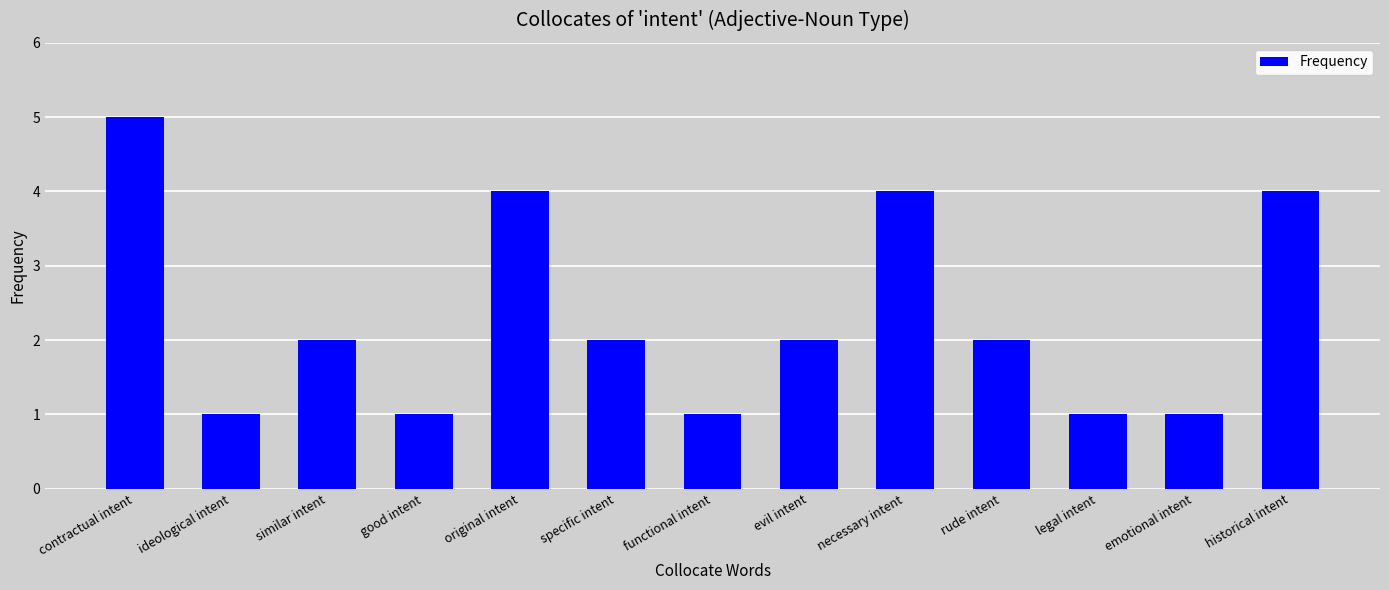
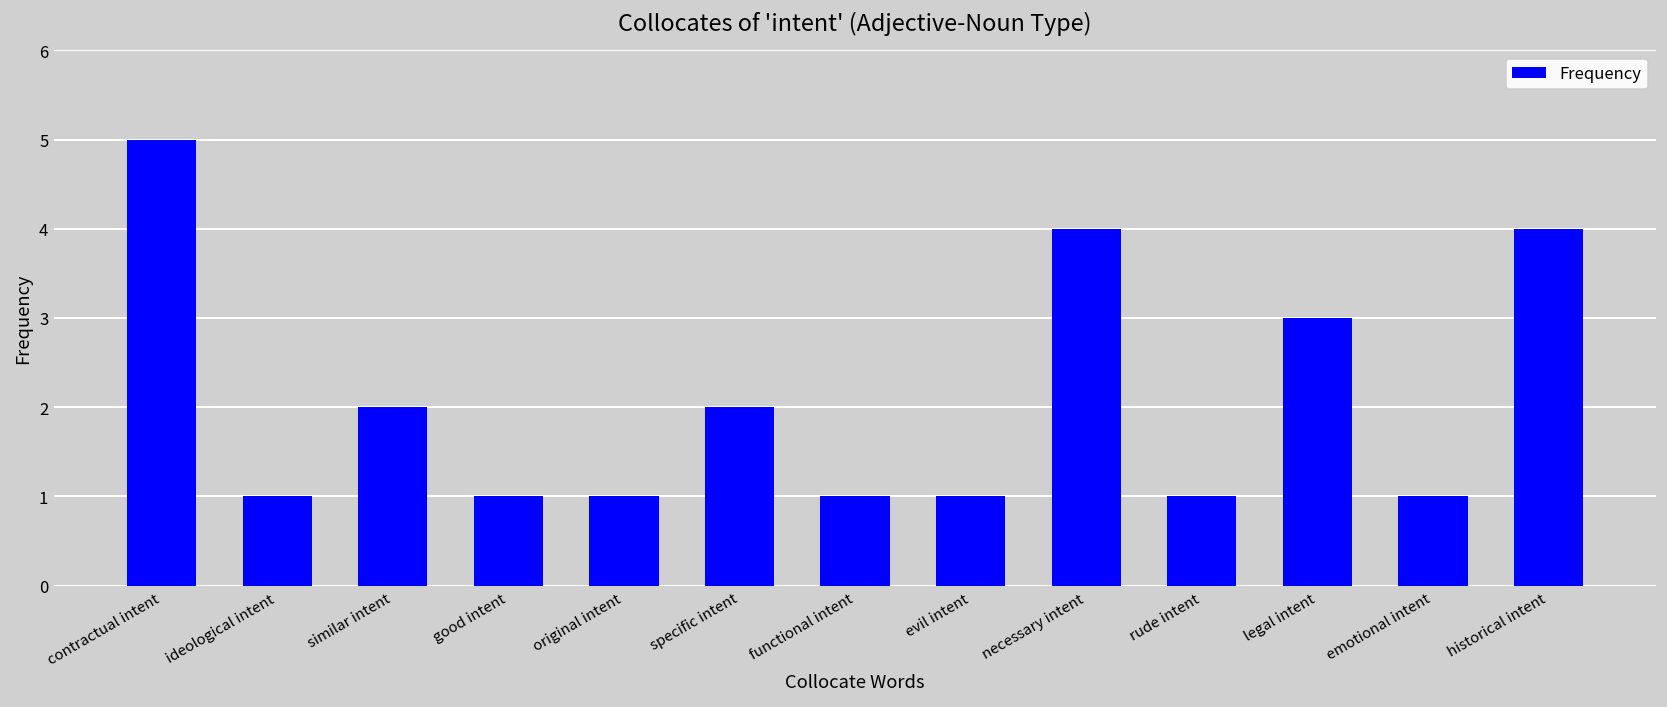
original intent: 4 -> 1
evil intent: 2 -> 1
rude intent: 2 -> 1
legal intent: 1 -> 3
